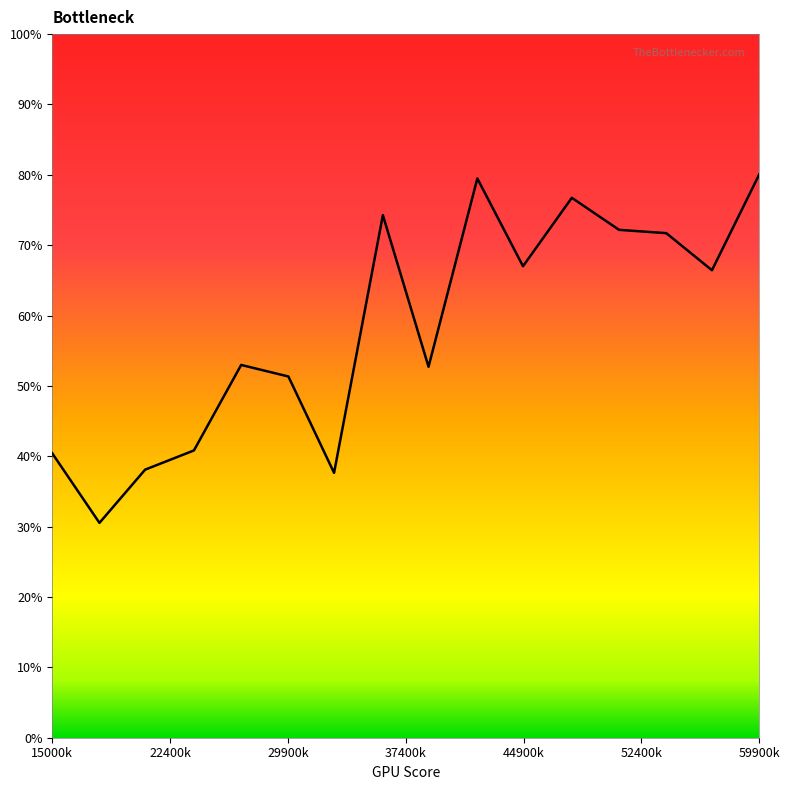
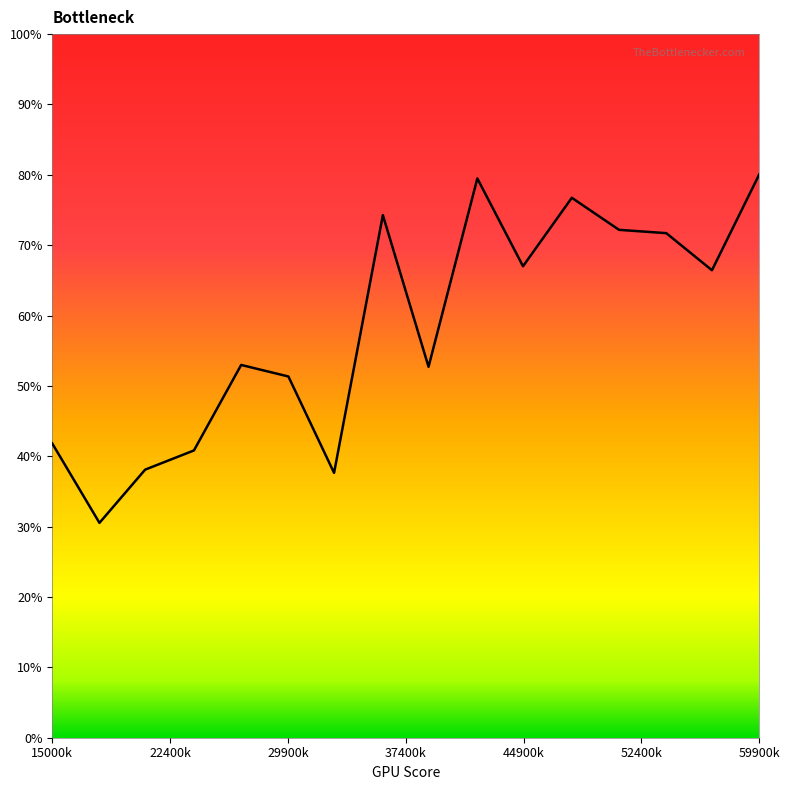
15000k: 40% -> 42%
